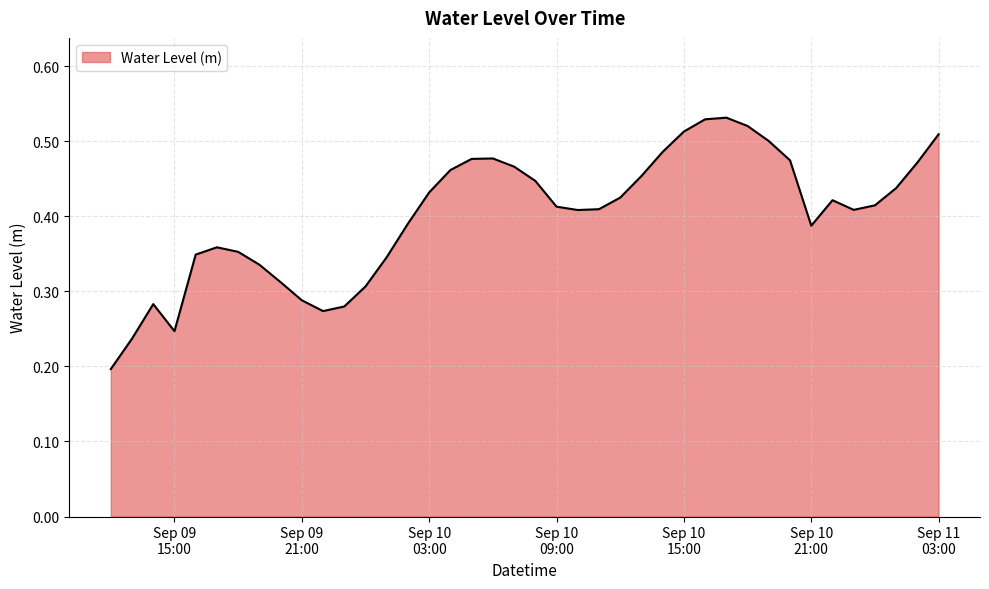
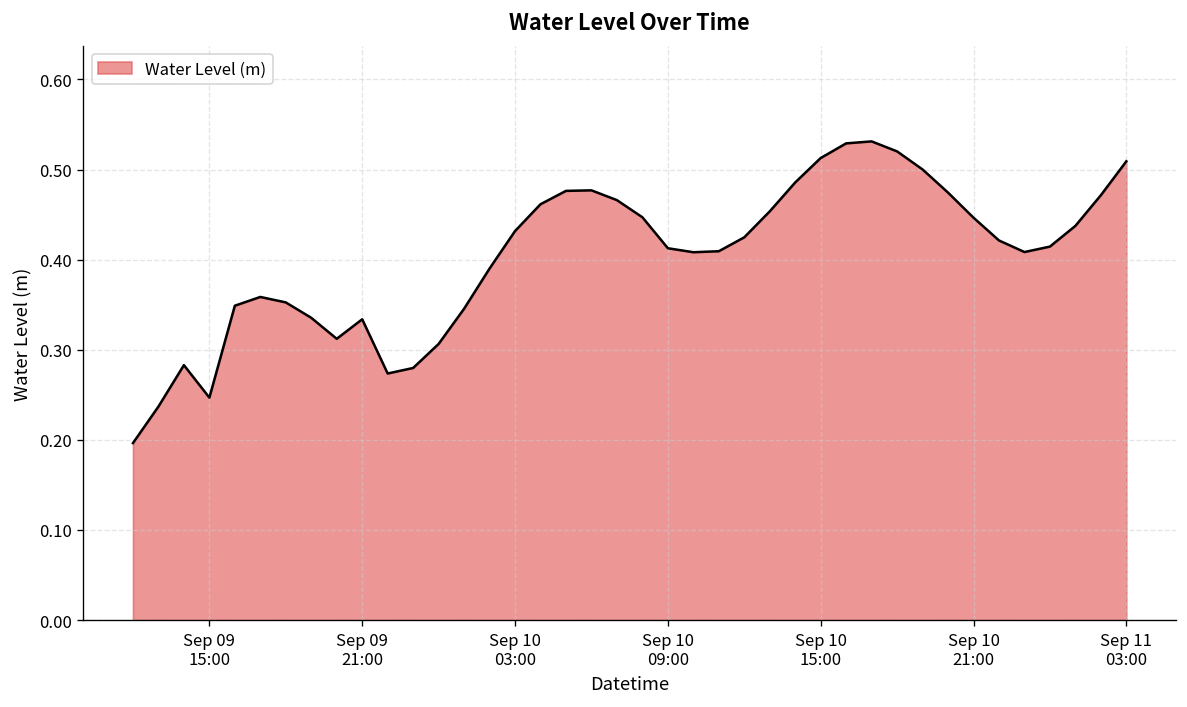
Sep 09 21:00: 0.29 -> 0.33
Sep 10 21:00: 0.39 -> 0.45
